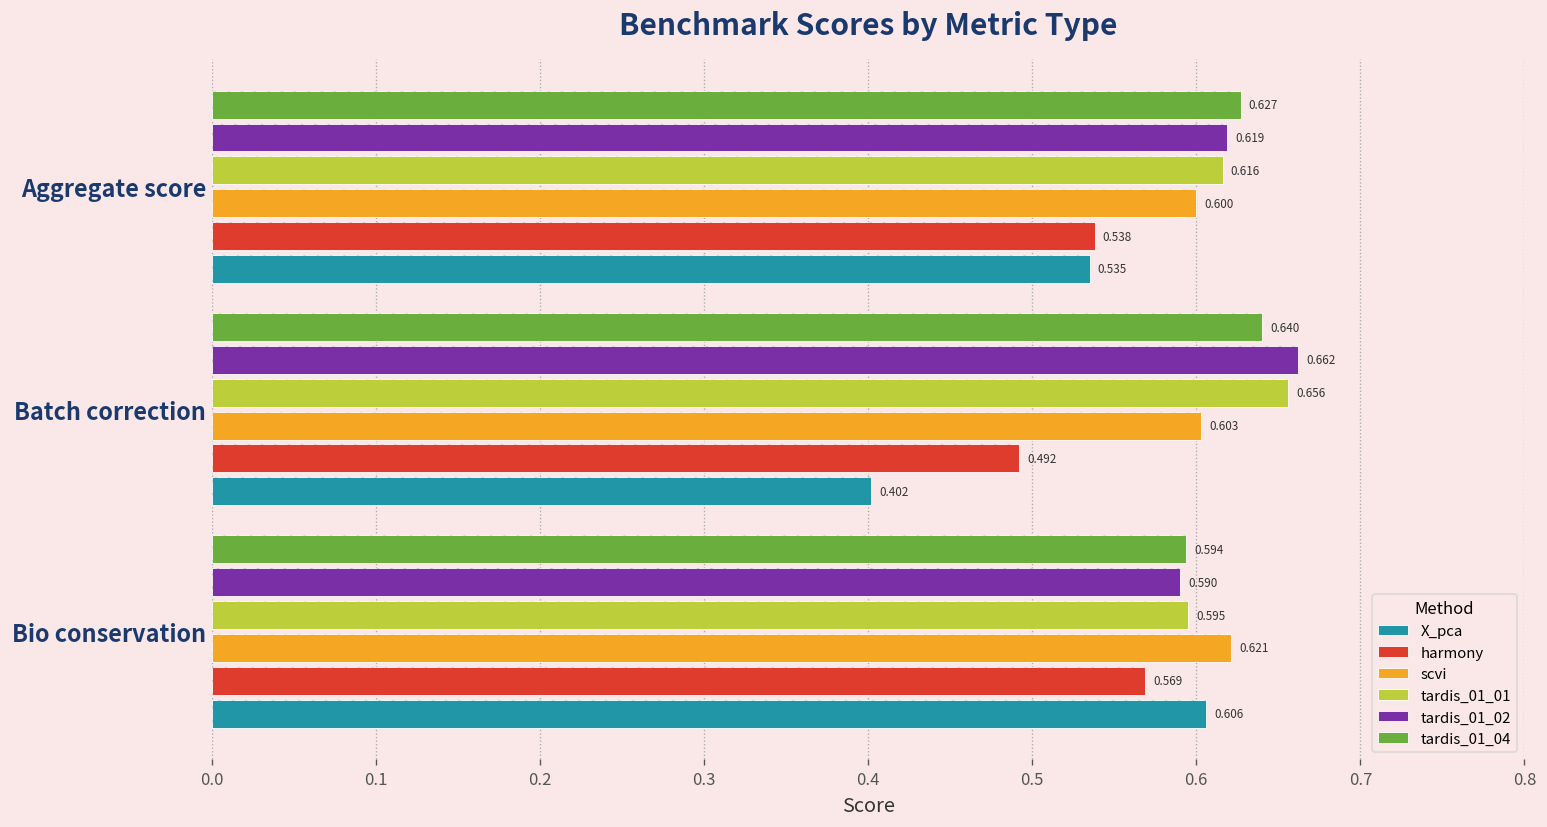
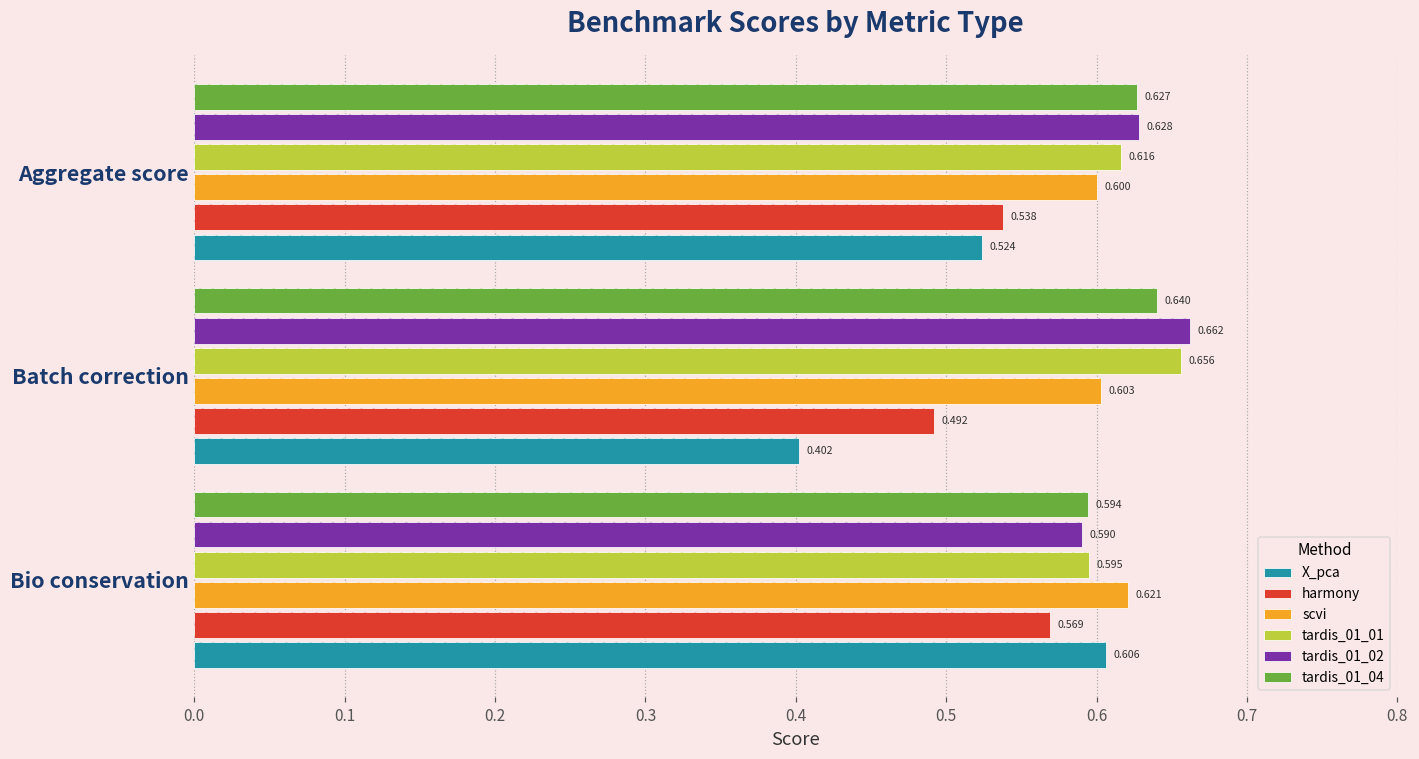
tardis_01_02, Aggregate score: 0.619 -> 0.628
X_pca, Aggregate score: 0.535 -> 0.524
